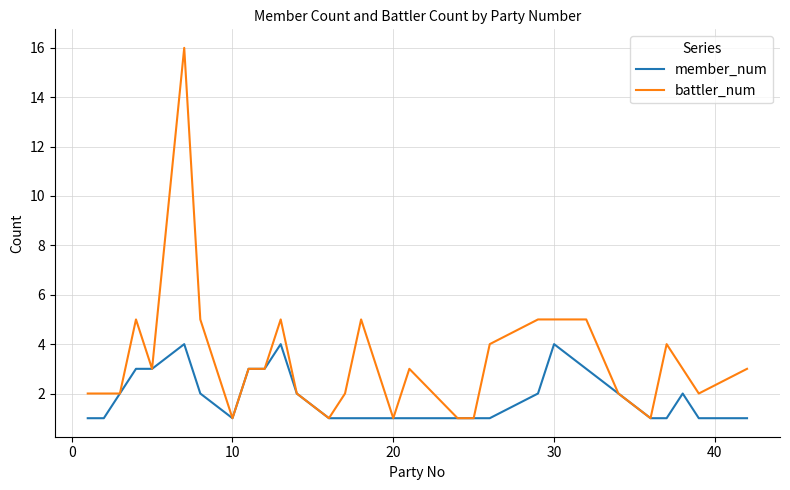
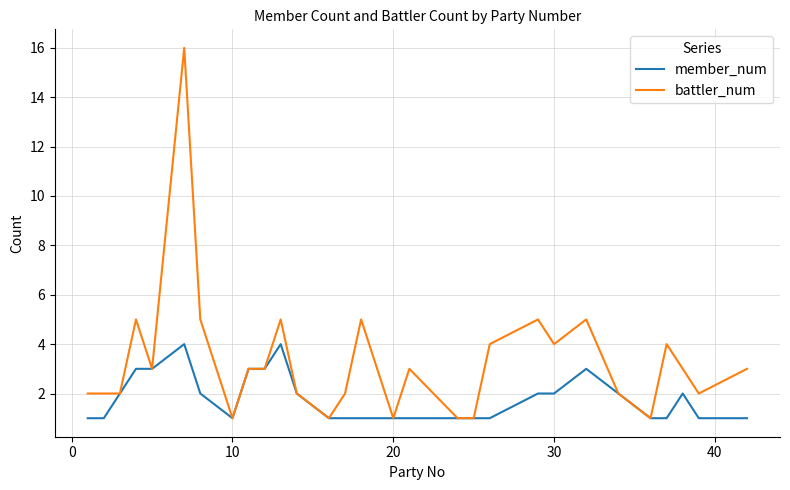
member_num, 30: 4 -> 2
battler_num, 30: 5 -> 4
